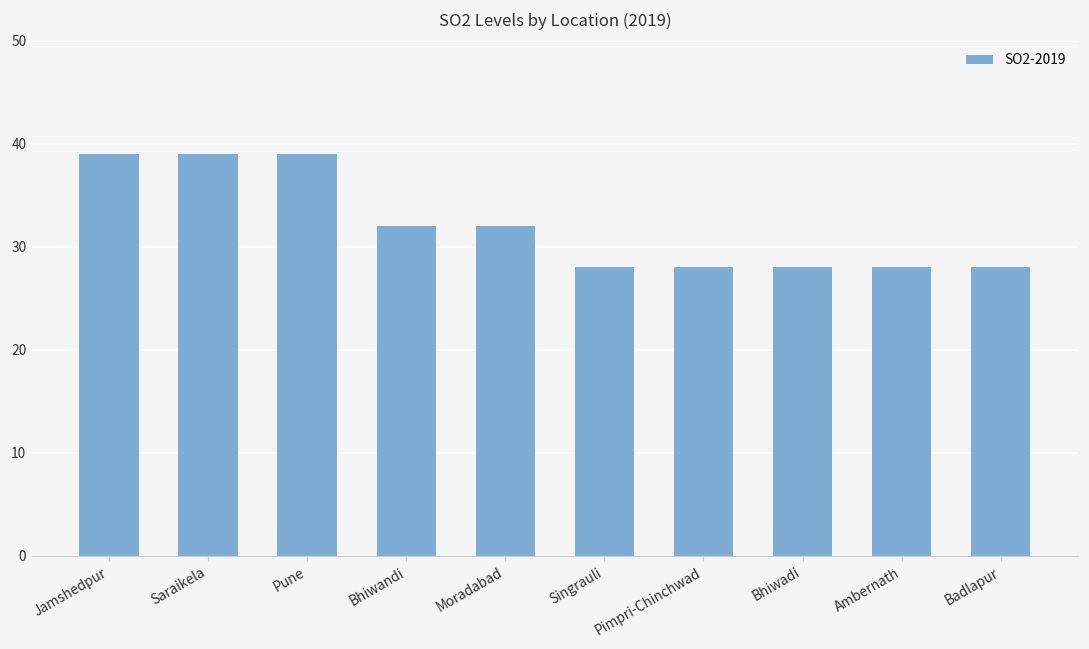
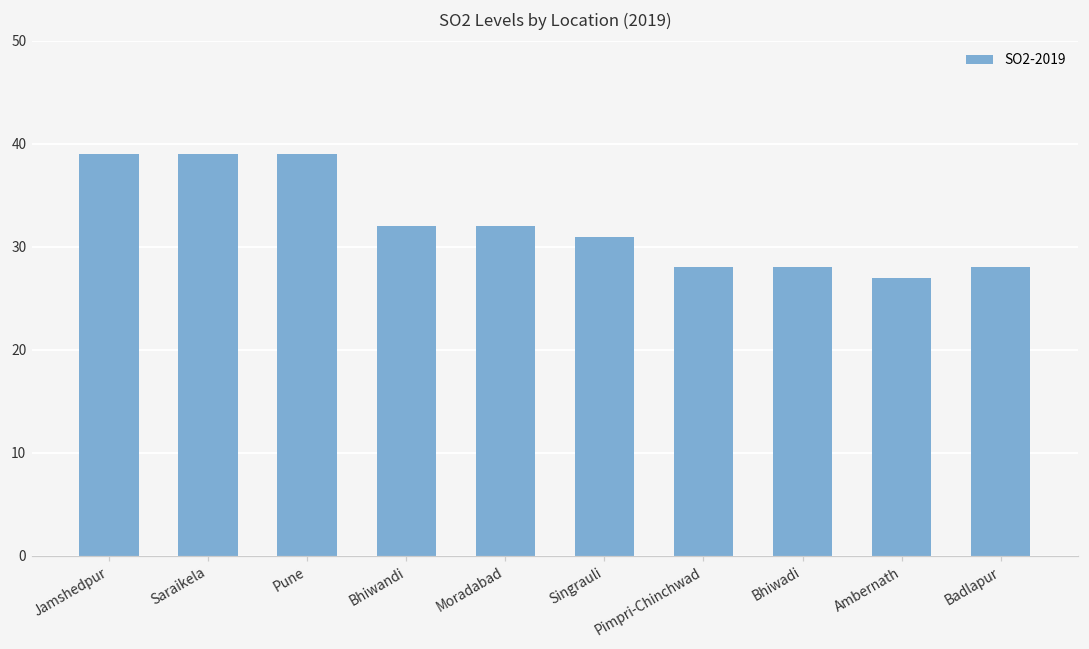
Singrauli: 28 -> 31
Ambernath: 28 -> 27
